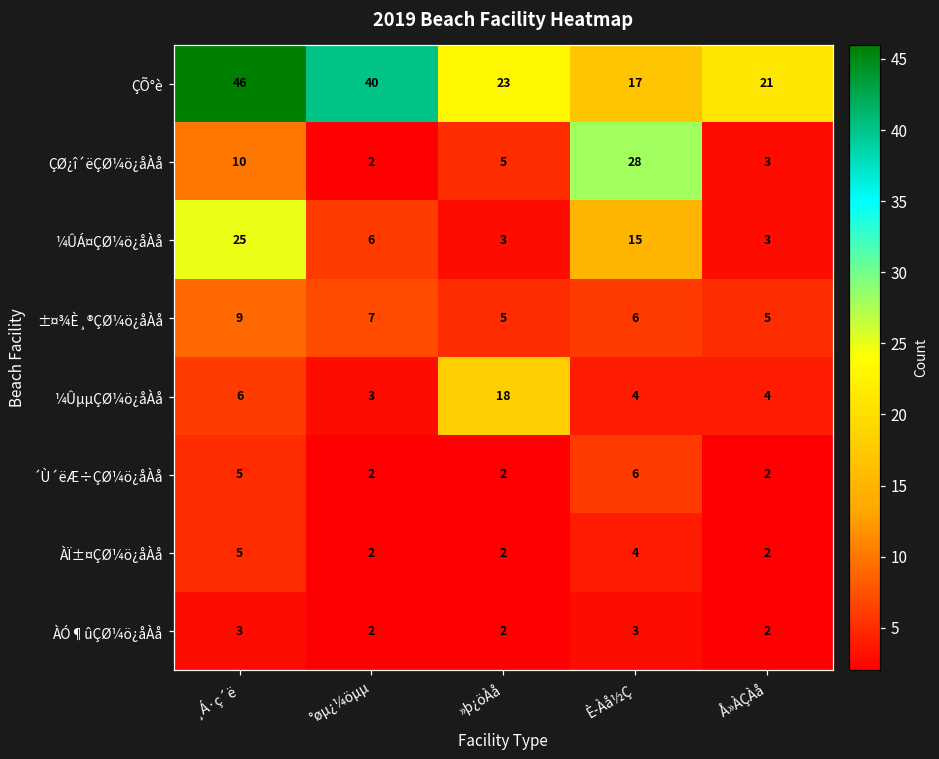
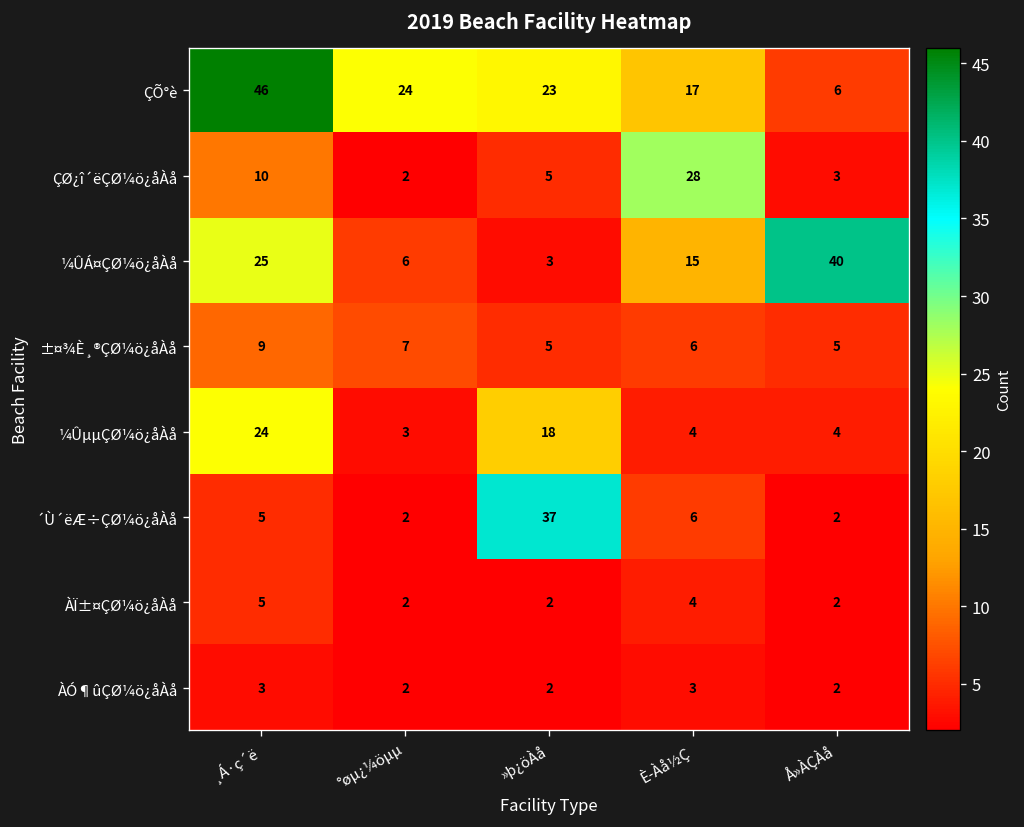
ÇÕ°è, °øµ¿¼öµµ: 40 -> 24
ÇÕ°è, Å»ÀÇÀå: 21 -> 6
¼ÛÁ¤ÇØ¼ö¿åÀå, Å»ÀÇÀå: 3 -> 40
¼ÛµµÇØ¼ö¿åÀå, ¸Á·ç´ë: 6 -> 24
´Ù´ëÆ÷ÇØ¼ö¿åÀå, »þ¿öÀå: 2 -> 37
